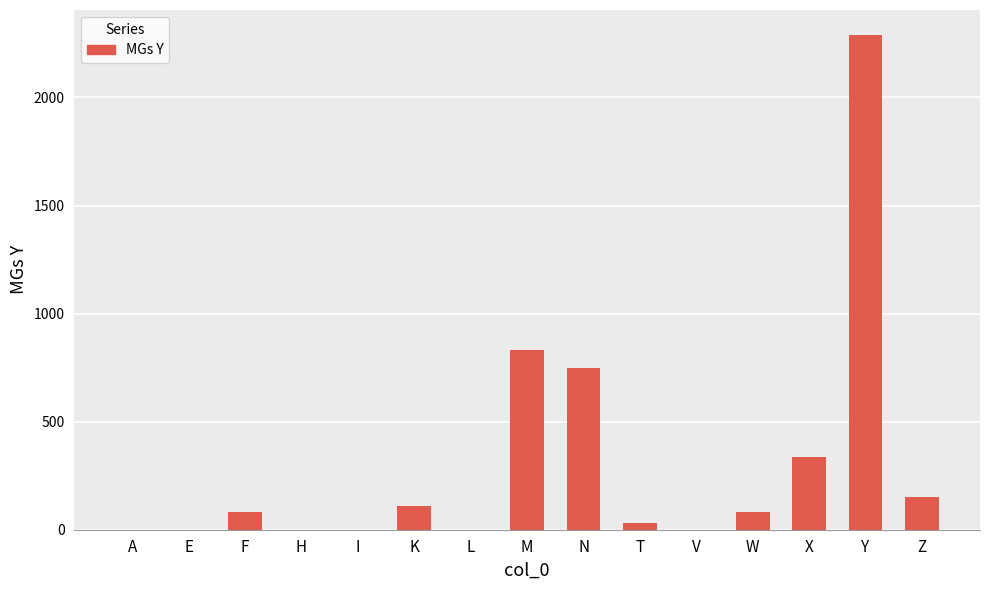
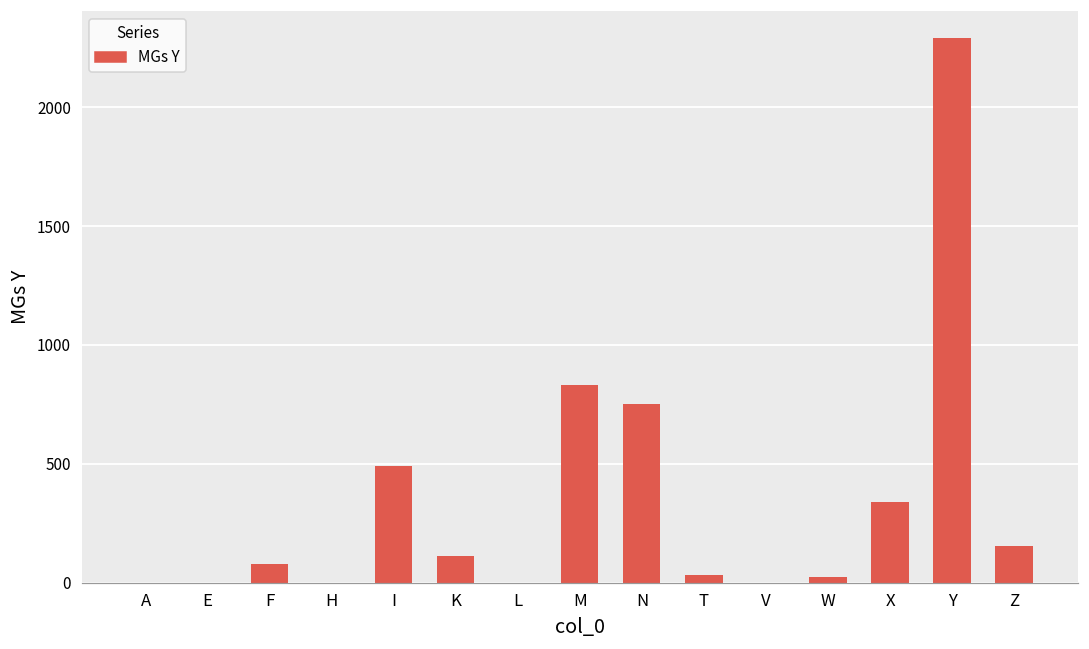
I: 0 -> 490
W: 80 -> 20
